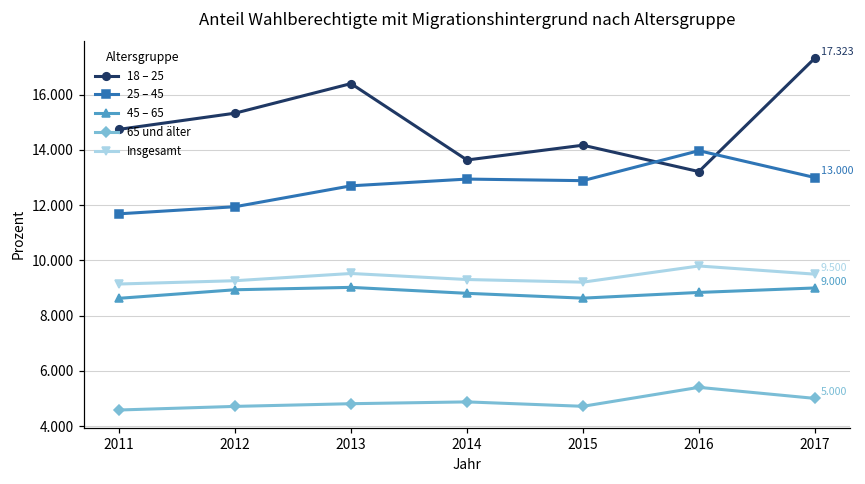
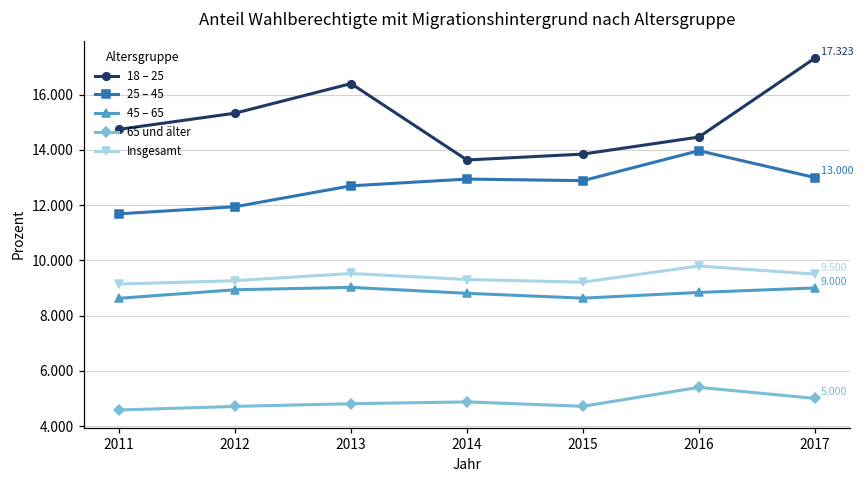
18 – 25, 2015: 14.2 -> 13.8
18 – 25, 2016: 13.2 -> 14.5
